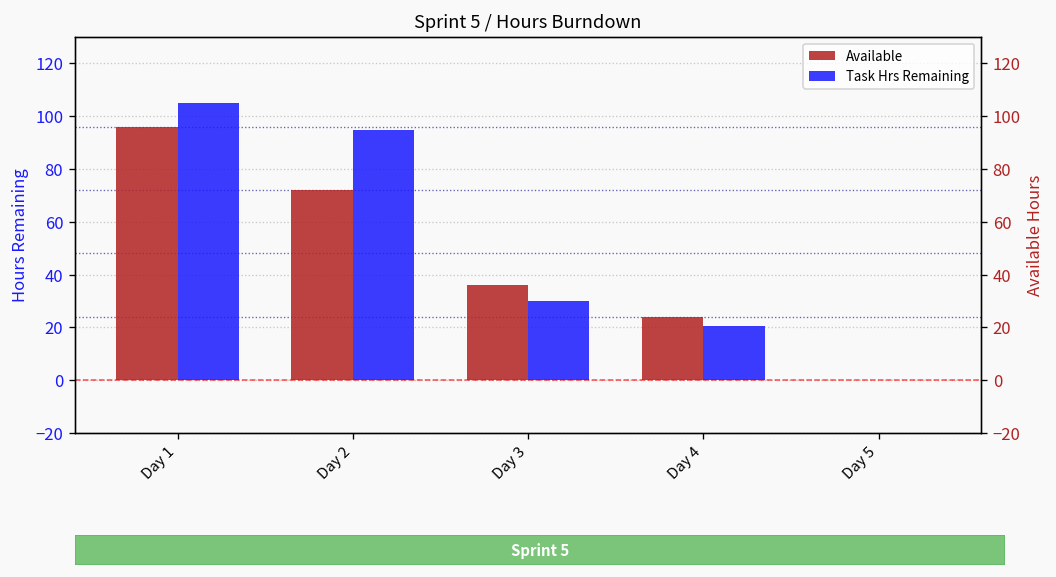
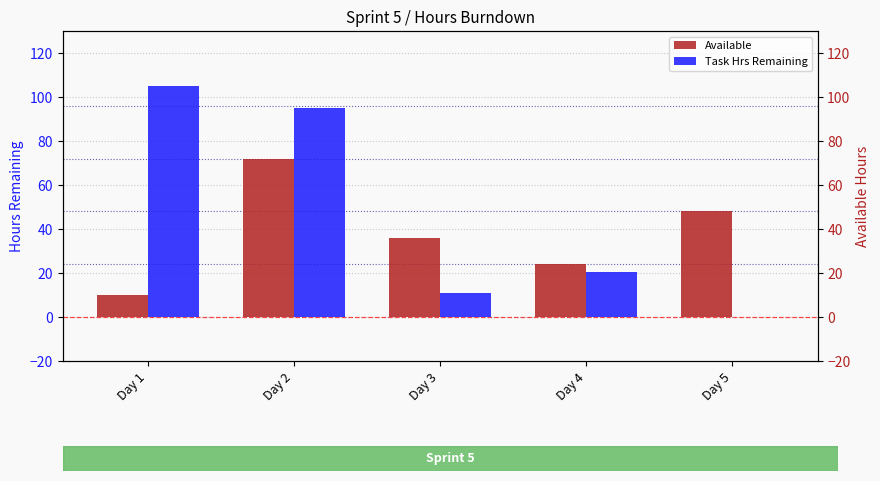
Available, Day 1: 96 -> 10
Task Hrs Remaining, Day 3: 30 -> 11
Available, Day 5: 0 -> 48
